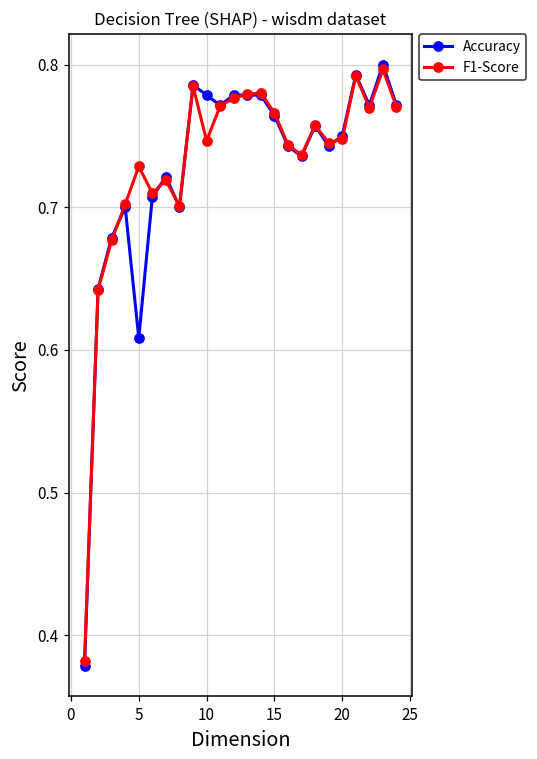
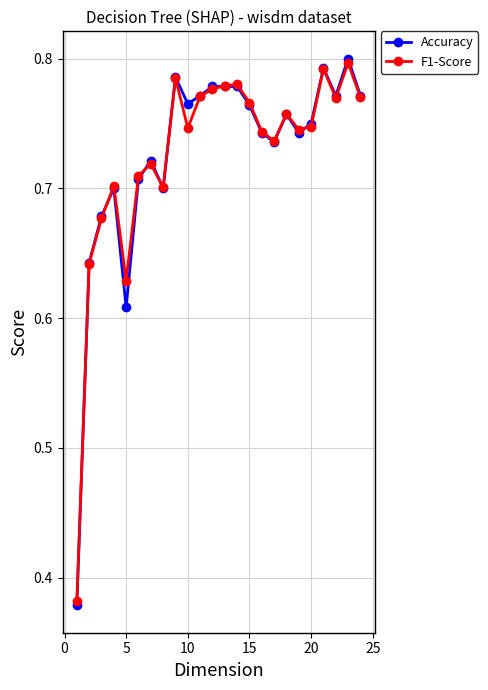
F1-Score, 5: 0.729 -> 0.629
Accuracy, 10: 0.779 -> 0.765
